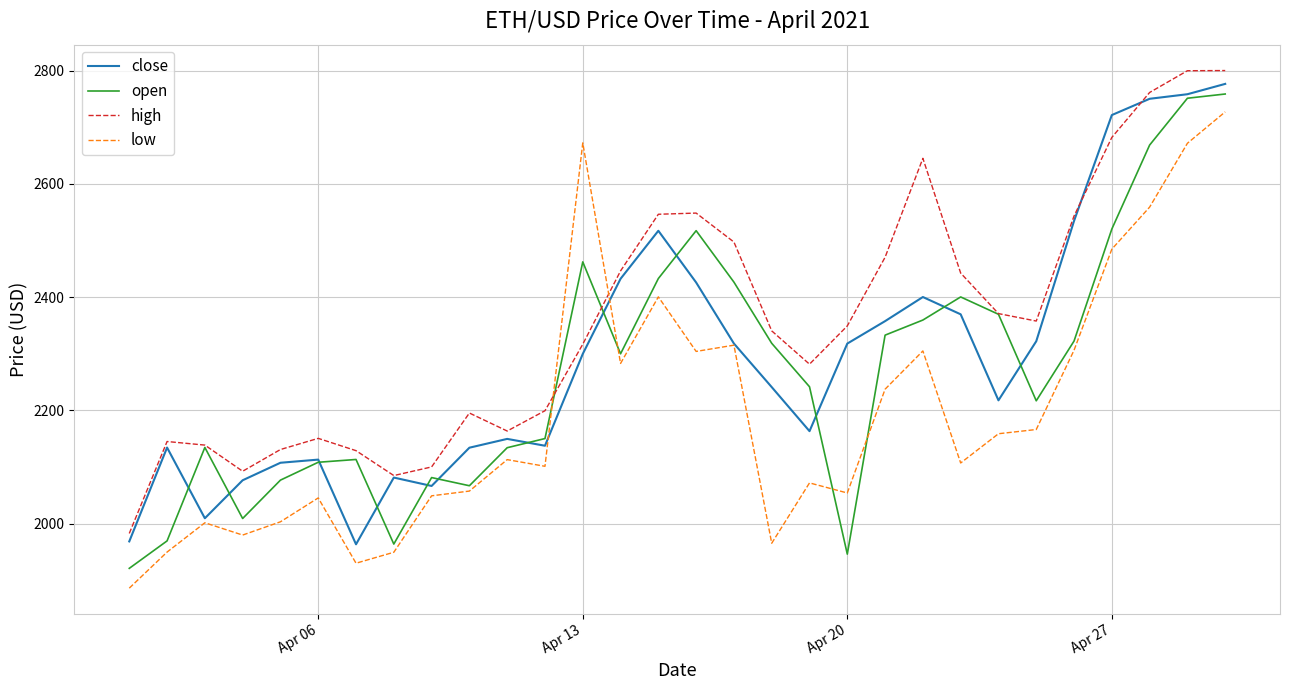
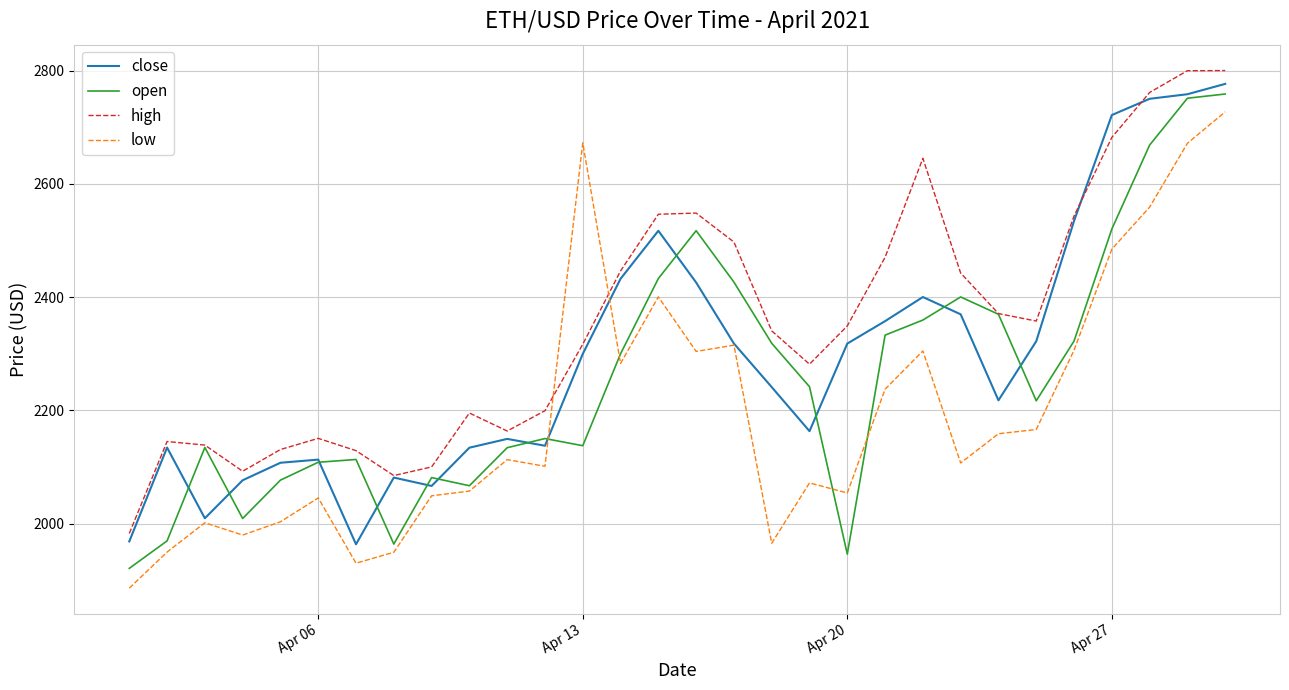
open, Apr 13: 2460 -> 2140
